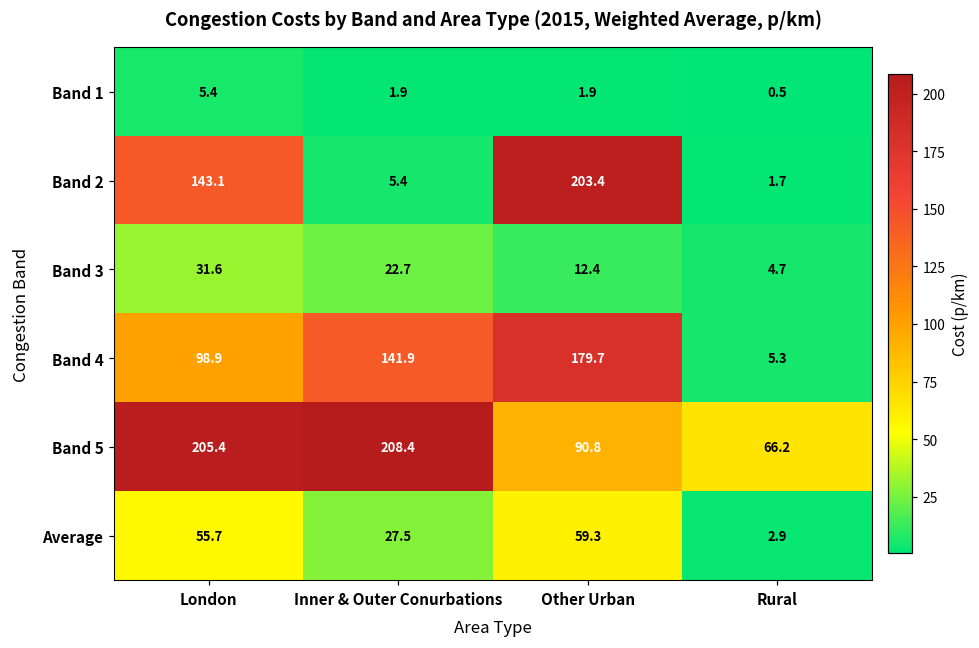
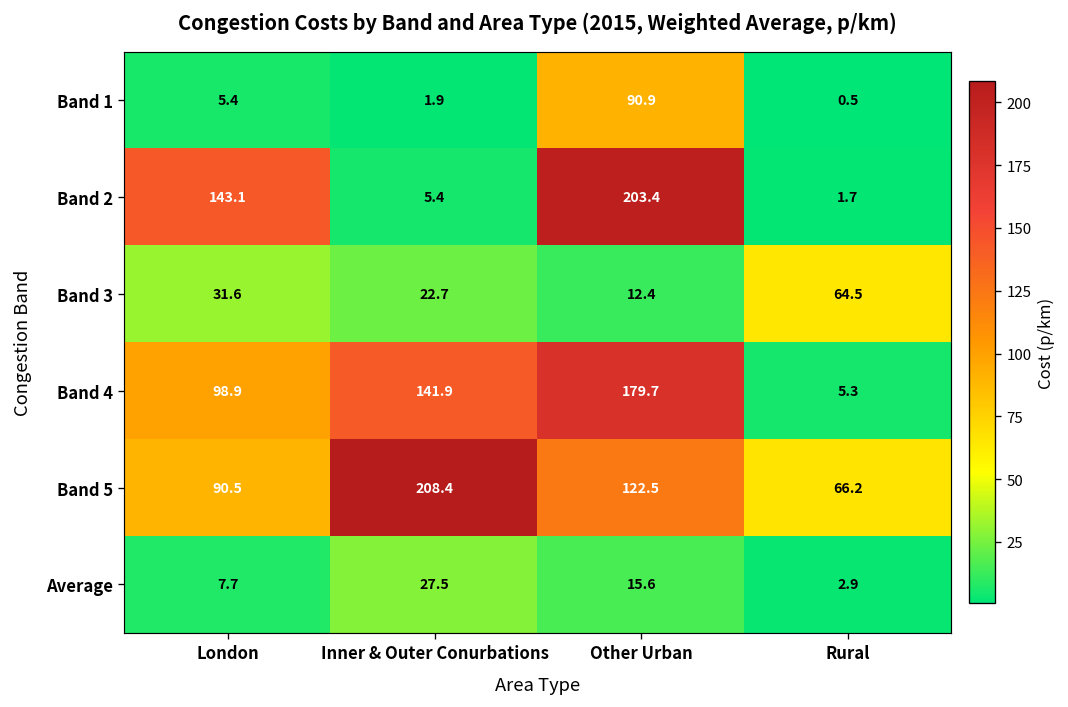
Band 1, Other Urban: 1.9 -> 90.9
Band 3, Rural: 4.7 -> 64.5
Band 5, London: 205.4 -> 90.5
Band 5, Other Urban: 90.8 -> 122.5
Average, London: 55.7 -> 7.7
Average, Other Urban: 59.3 -> 15.6
